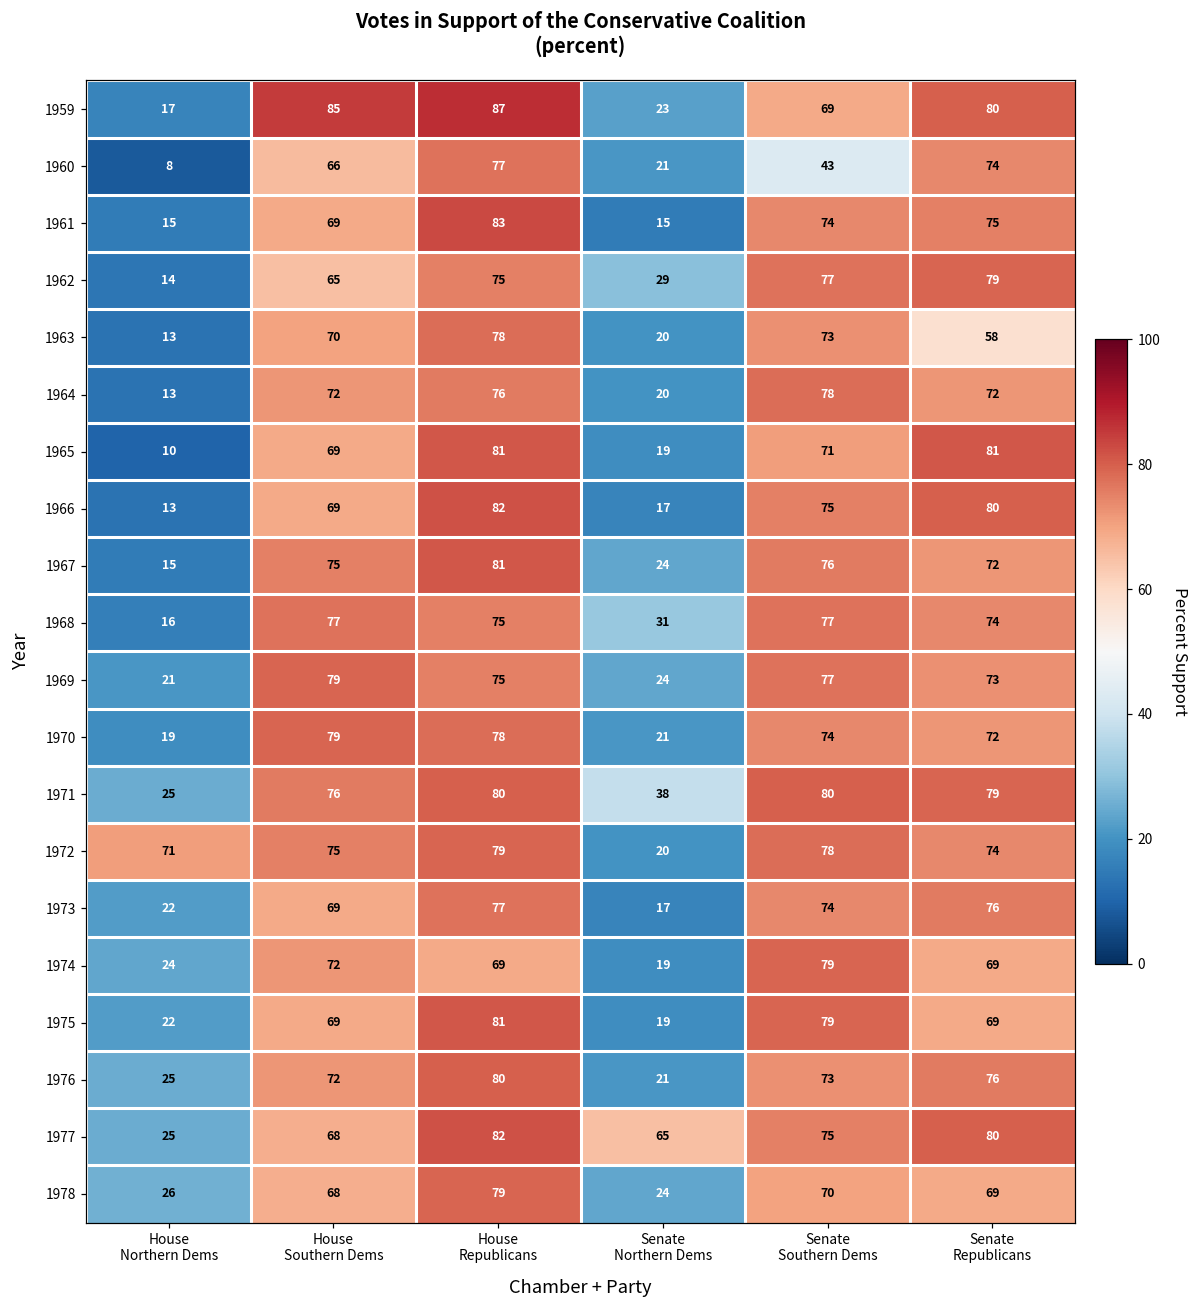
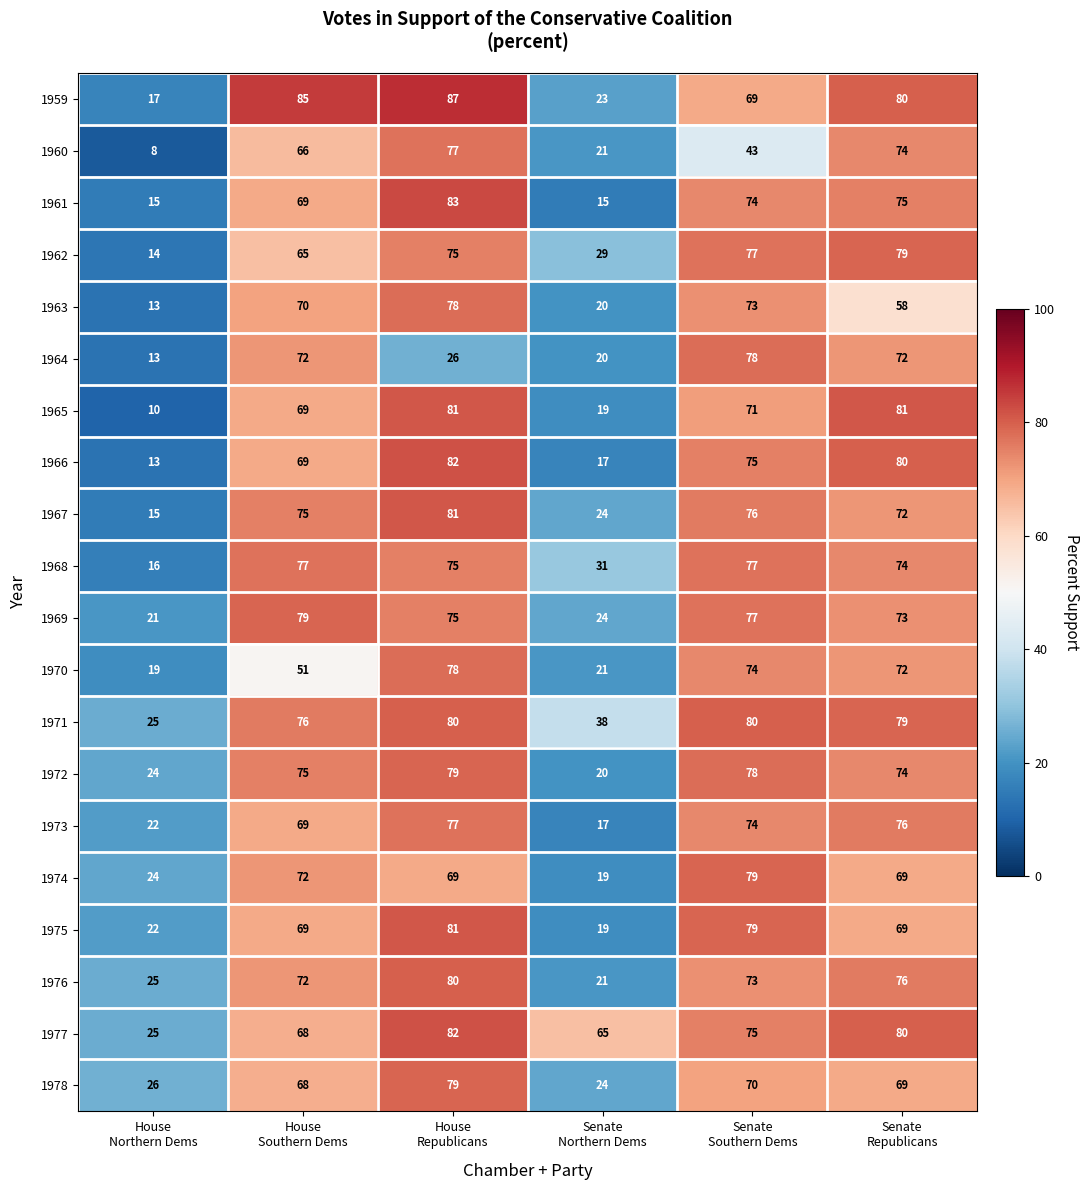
1964, House Republicans: 76 -> 26
1970, House Southern Dems: 79 -> 51
1972, House Northern Dems: 71 -> 24
